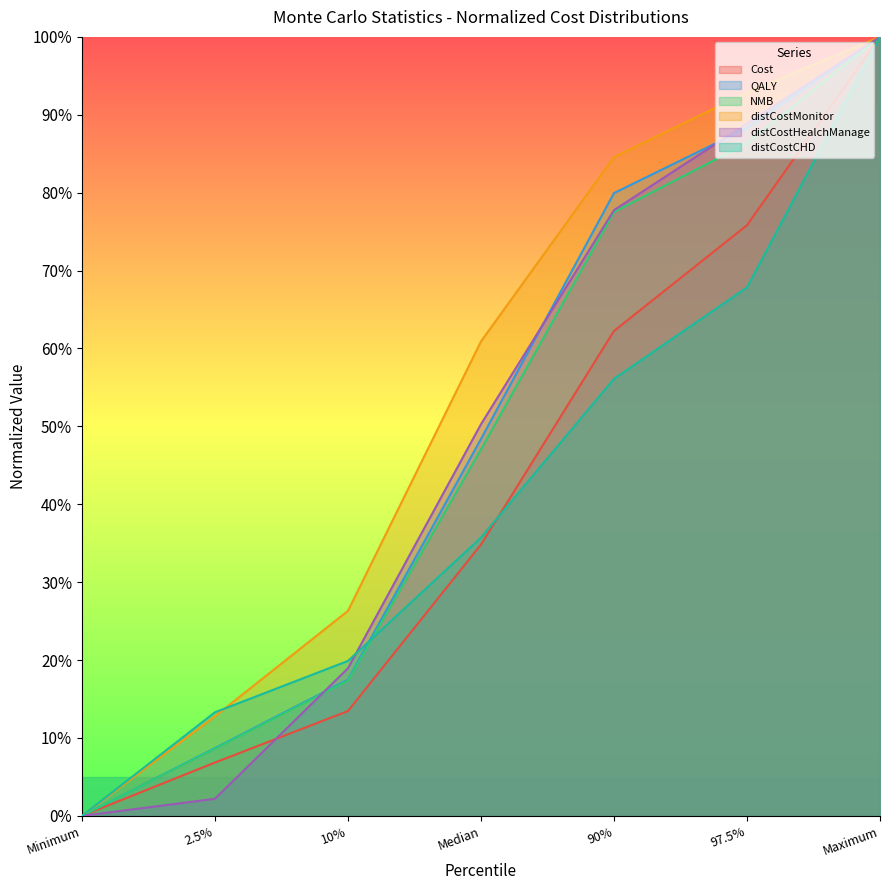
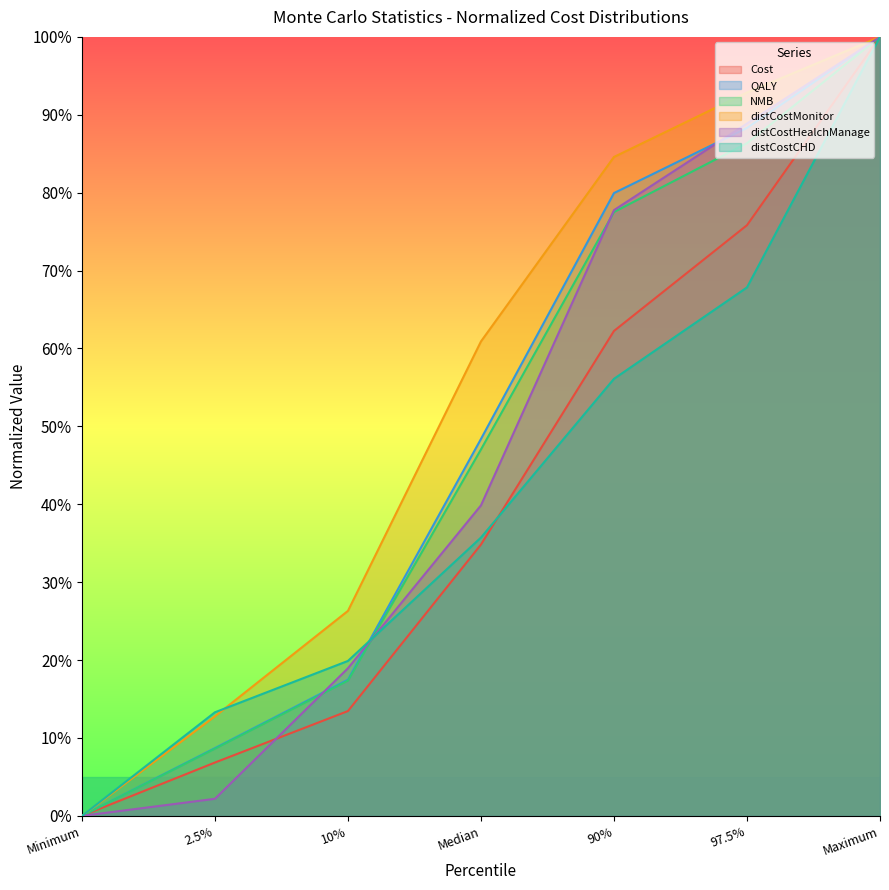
distCostHealchManage, Median: 50% -> 40%
